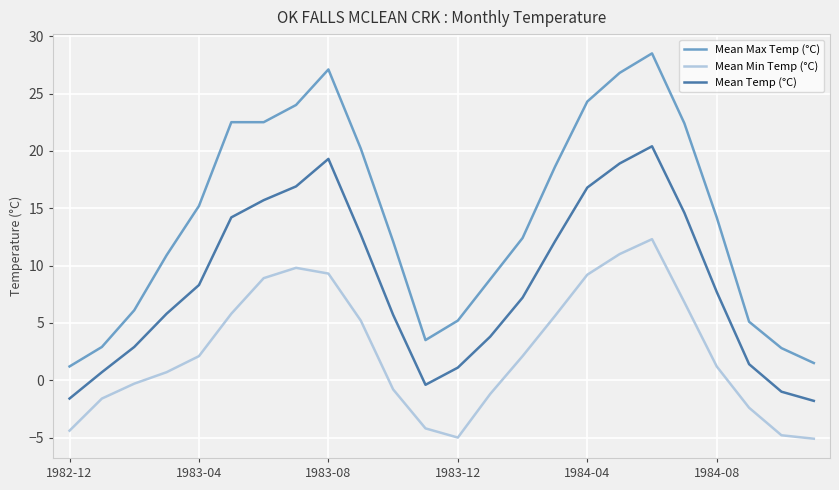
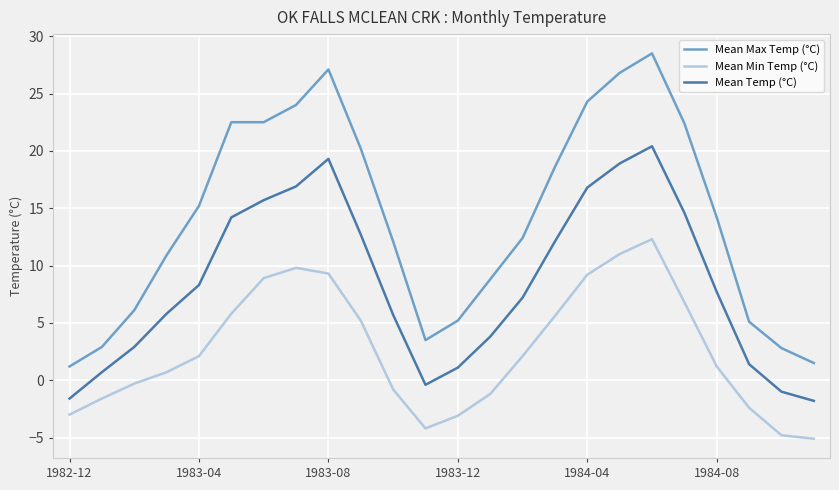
Mean Min Temp (°C), 1982-12: -4.4 -> -3.0
Mean Min Temp (°C), 1983-12: -5.0 -> -3.1
